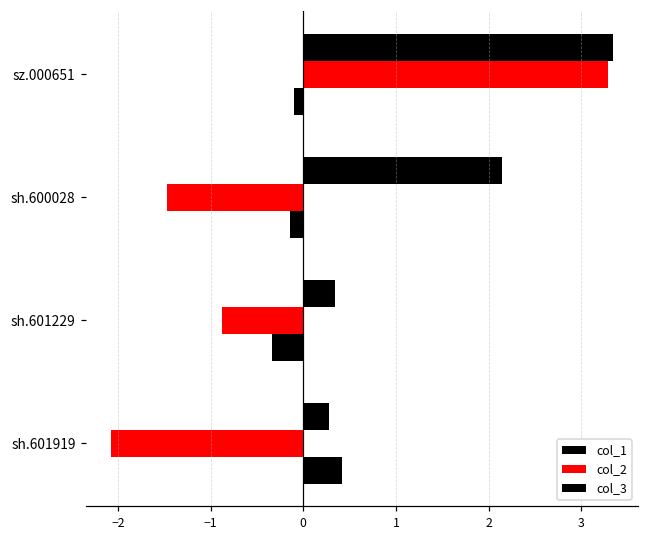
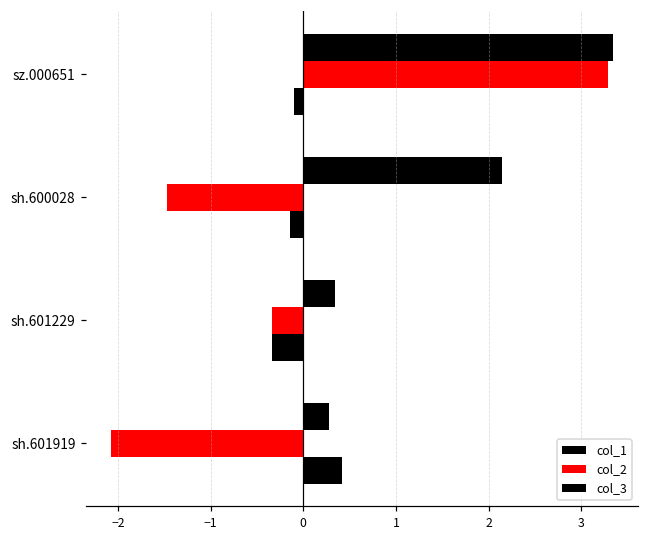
col_2, sh.601229: -0.9 -> -0.3
